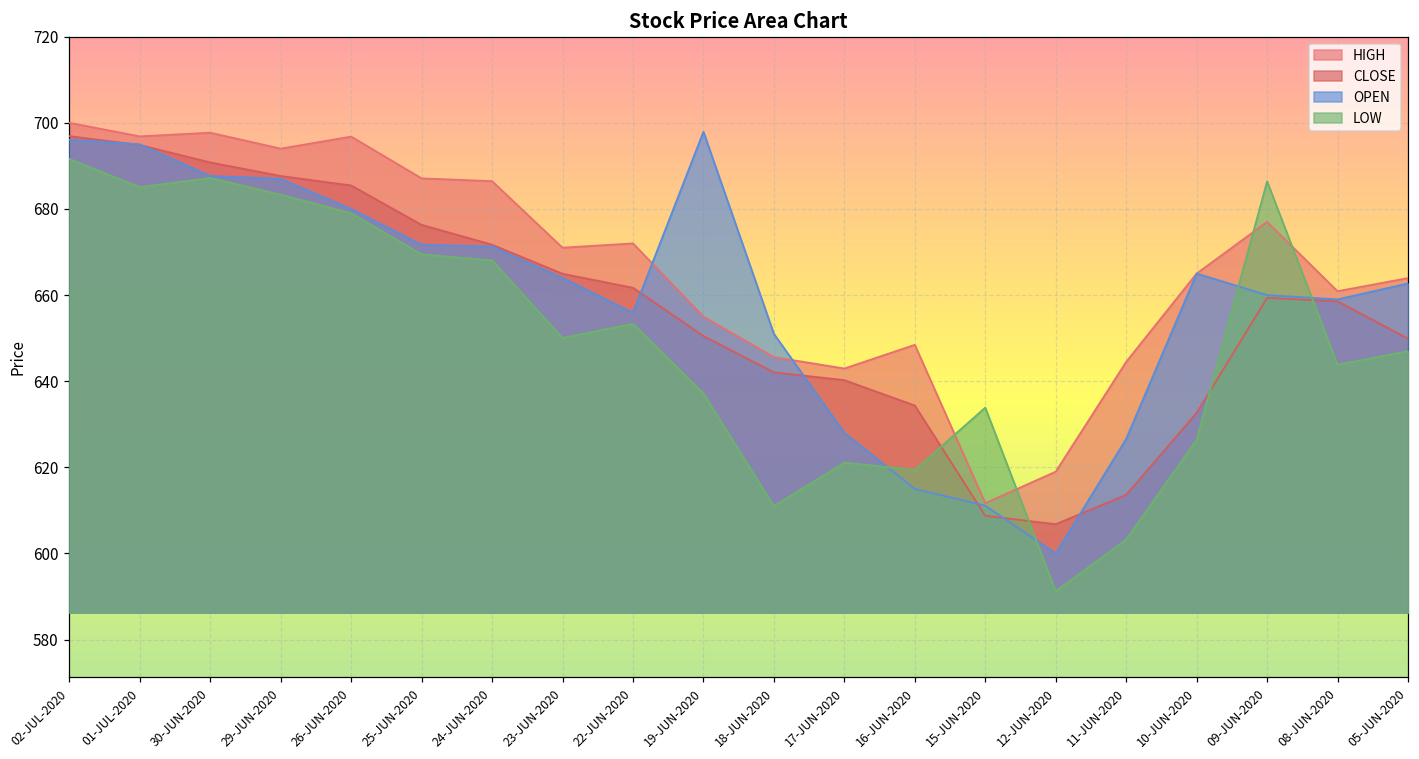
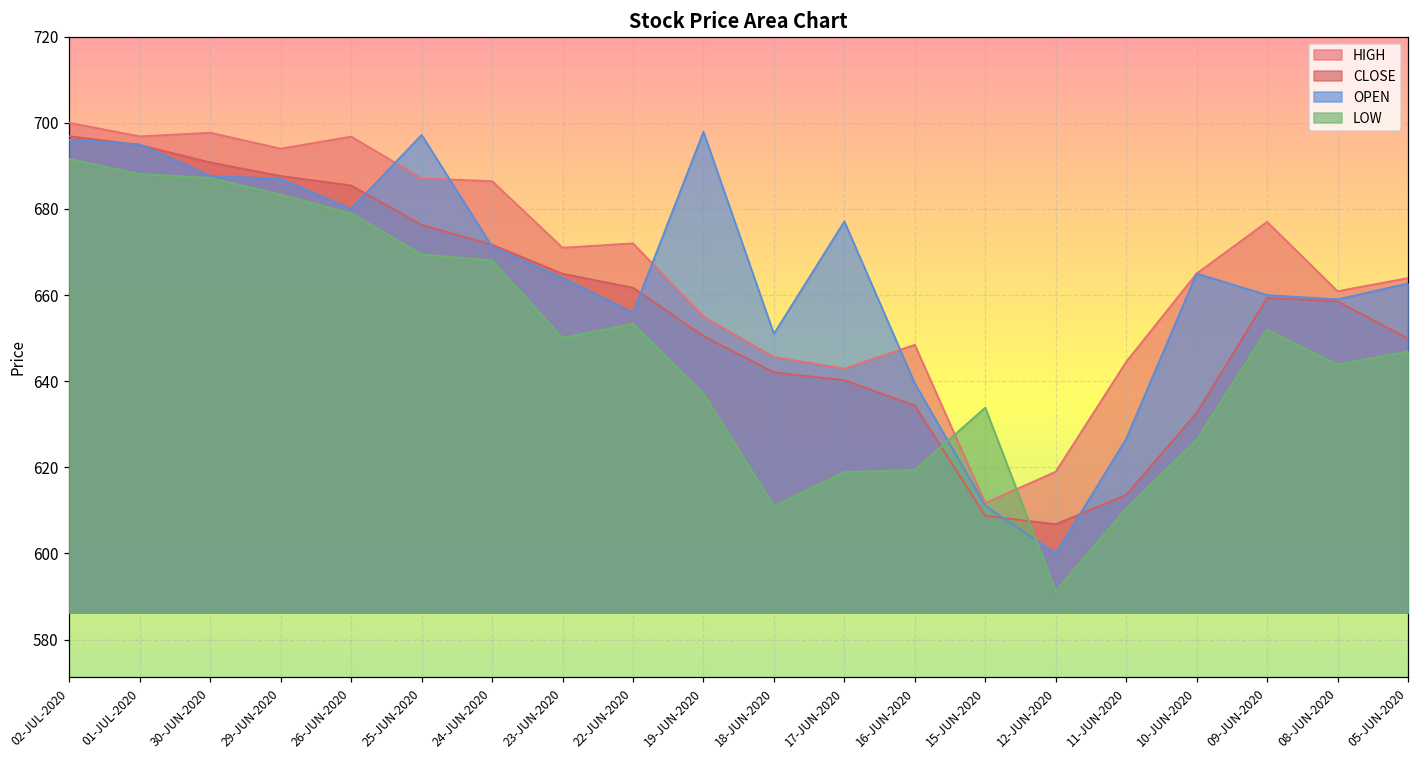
LOW, 01-JUL-2020: 685 -> 688
OPEN, 25-JUN-2020: 672 -> 697
OPEN, 17-JUN-2020: 628 -> 677
LOW, 17-JUN-2020: 621 -> 619
OPEN, 16-JUN-2020: 615 -> 640
LOW, 11-JUN-2020: 603 -> 610
LOW, 09-JUN-2020: 686 -> 652
